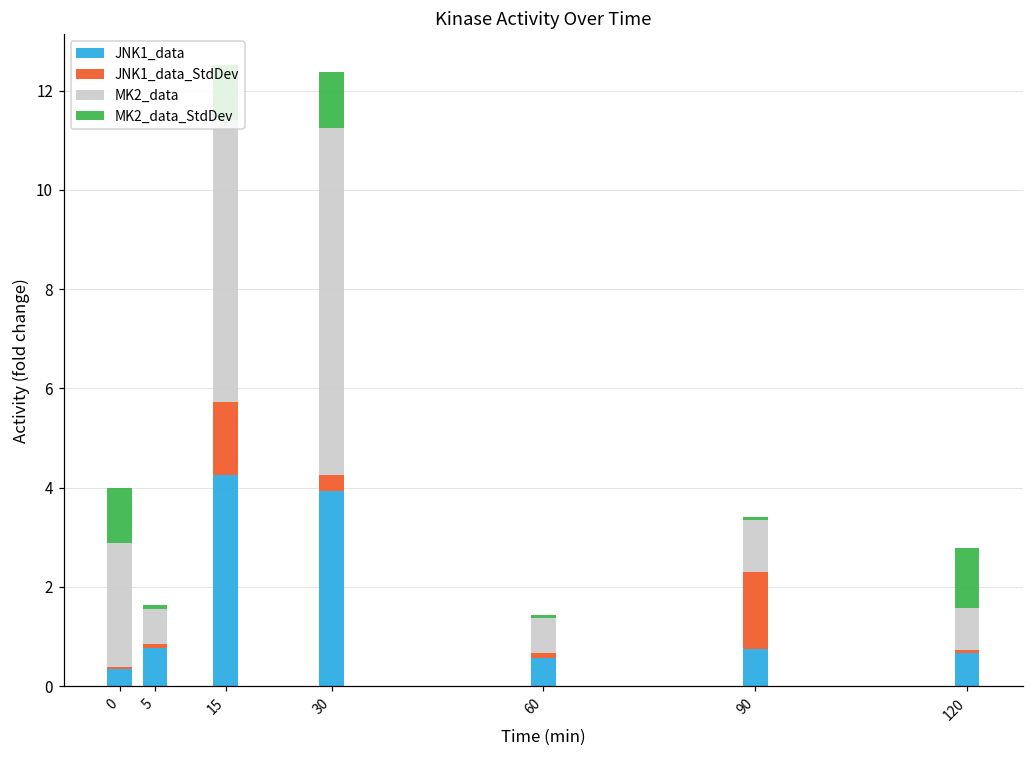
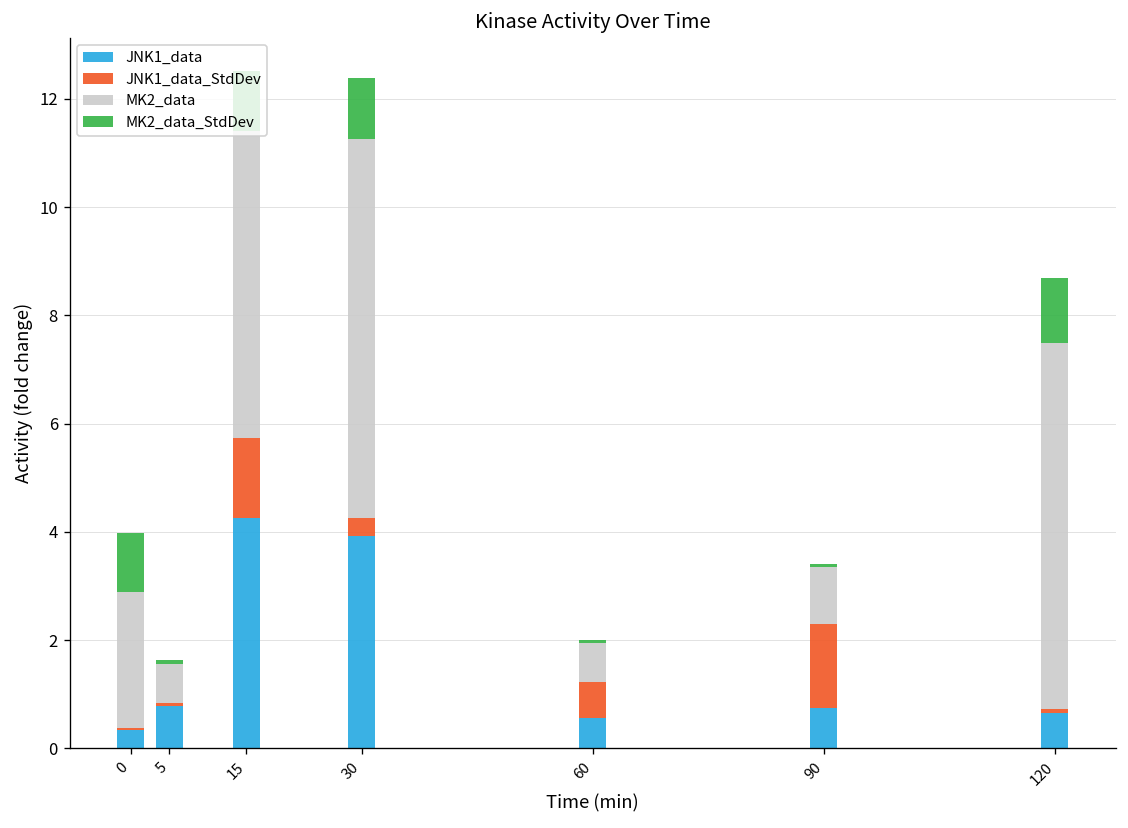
JNK1_data_StdDev, 60: 0.1 -> 0.7
MK2_data, 120: 0.8 -> 6.8
